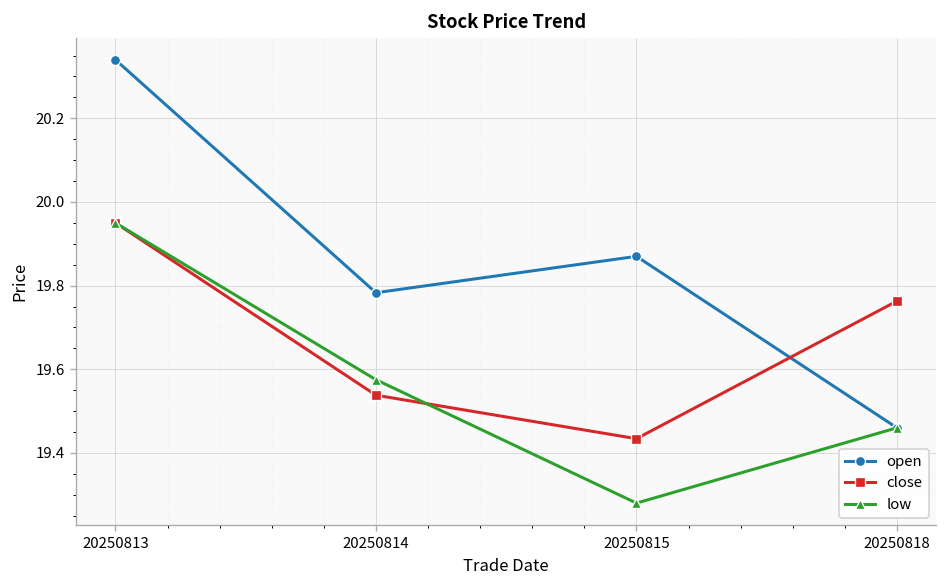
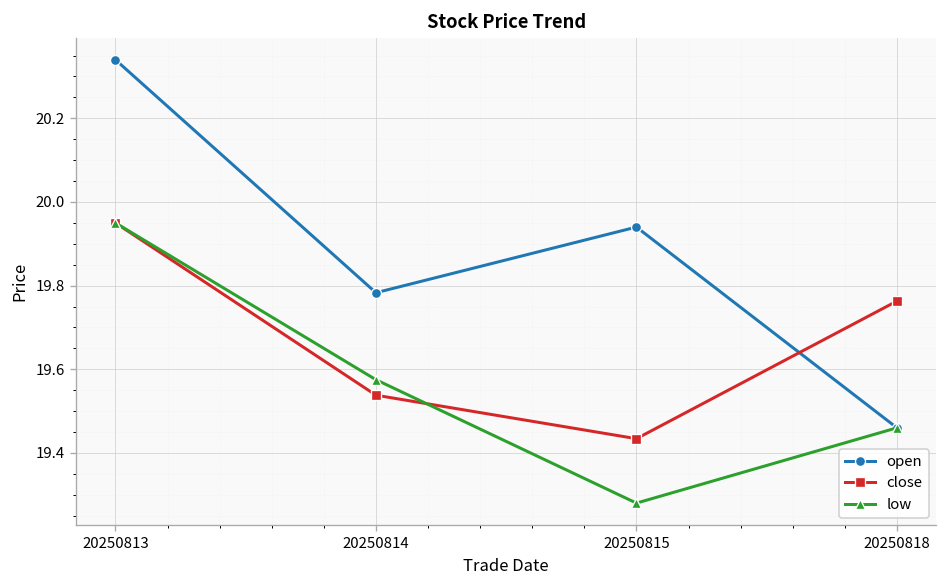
open, 20250815: 19.87 -> 19.94
